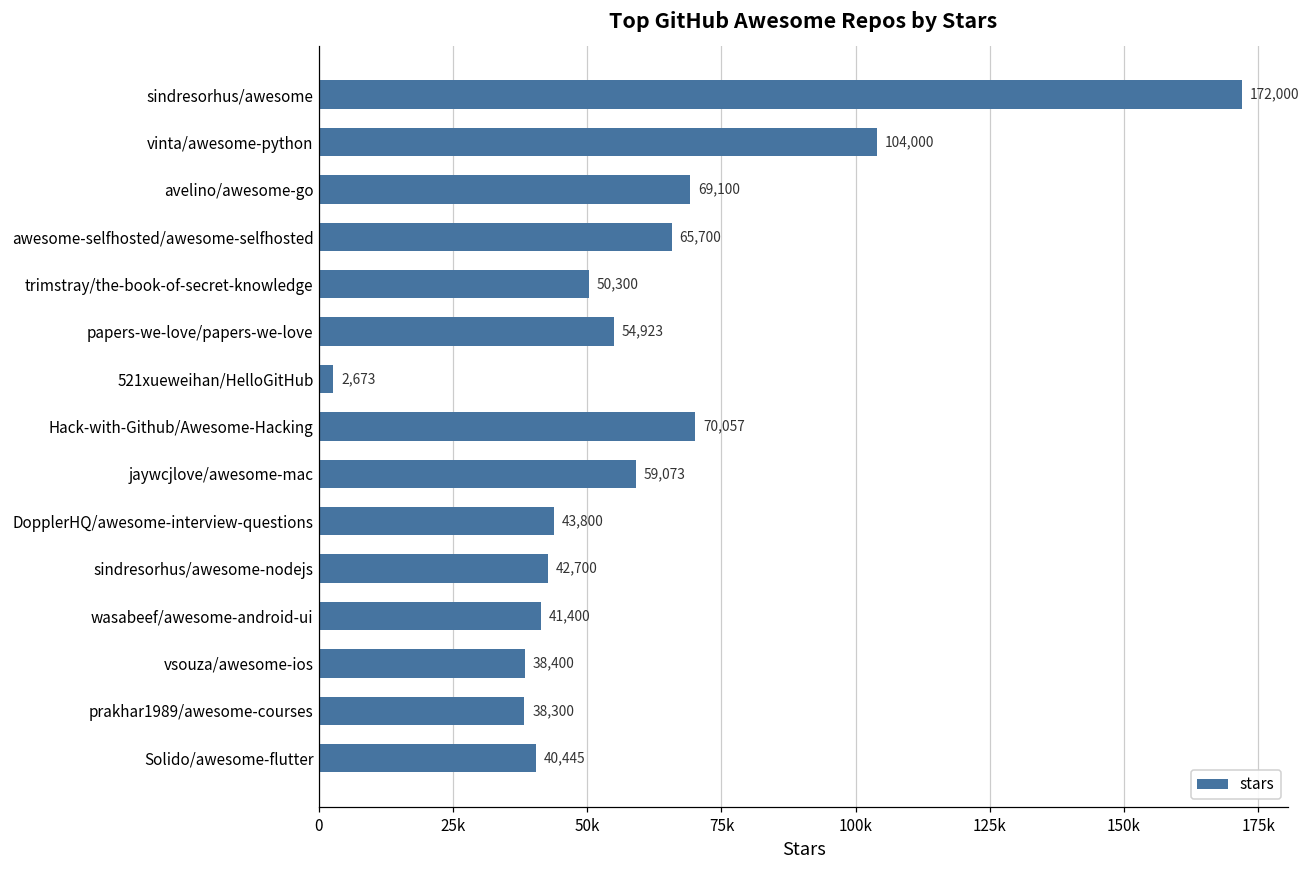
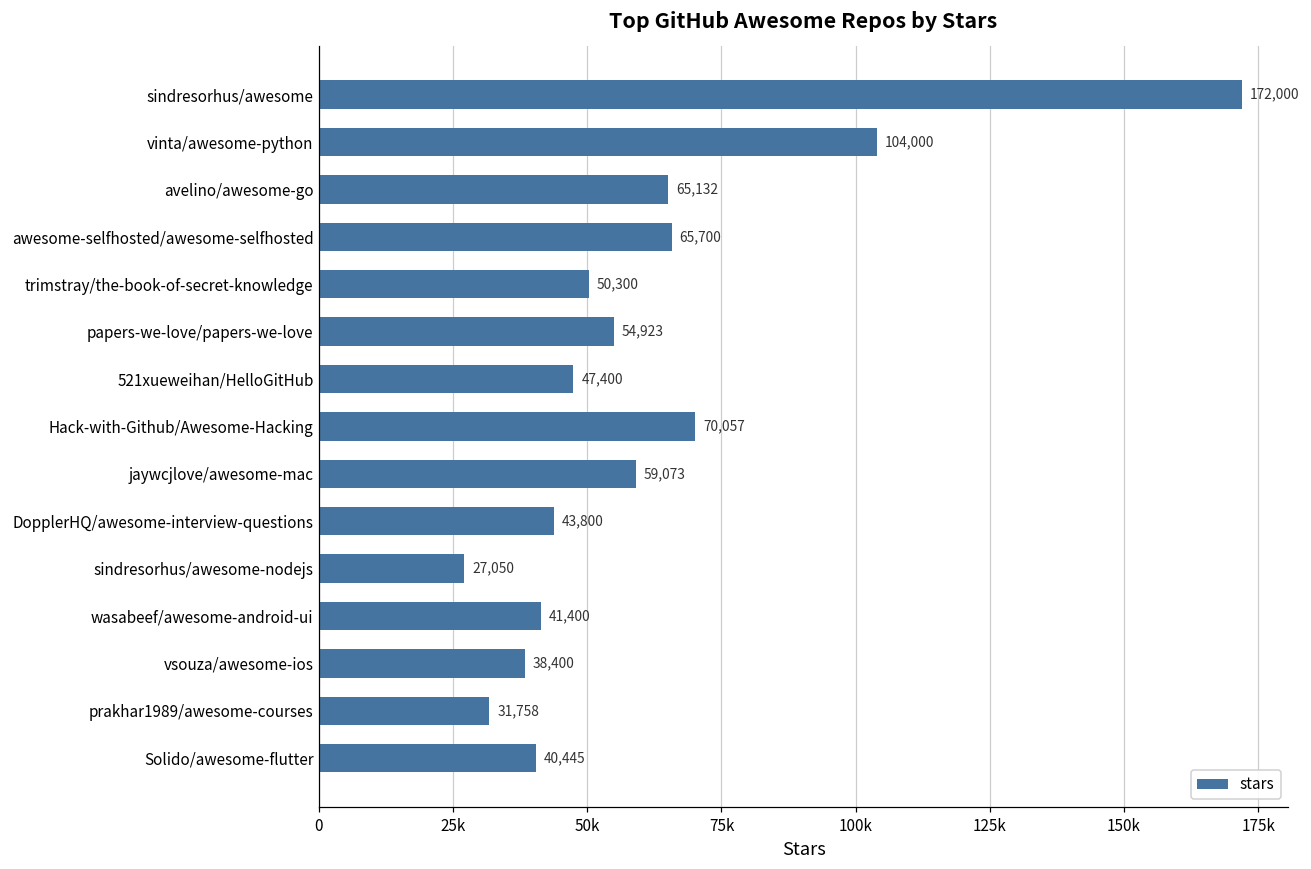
avelino/awesome-go: 69,100 -> 65,132
521xueweihan/HelloGitHub: 2,673 -> 47,400
sindresorhus/awesome-nodejs: 42,700 -> 27,050
prakhar1989/awesome-courses: 38,300 -> 31,758
